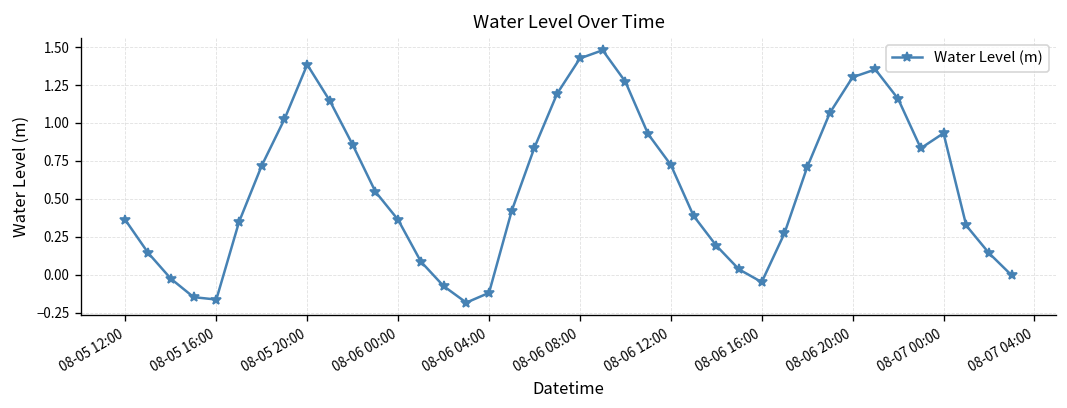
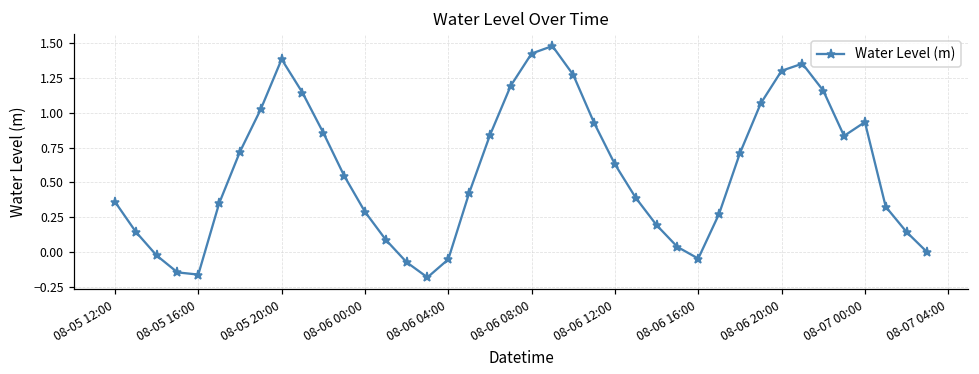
08-06 00:00: 0.36 -> 0.29
08-06 04:00: -0.12 -> -0.05
08-06 12:00: 0.72 -> 0.63
